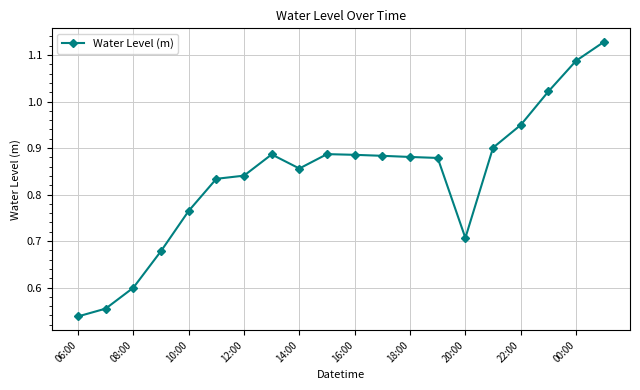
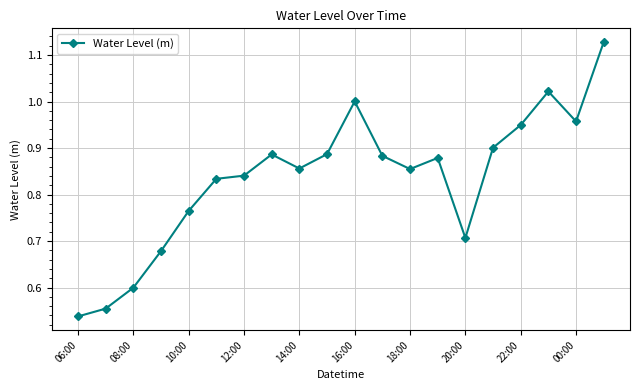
16:00: 0.89 -> 1.00
18:00: 0.88 -> 0.85
00:00: 1.09 -> 0.96
